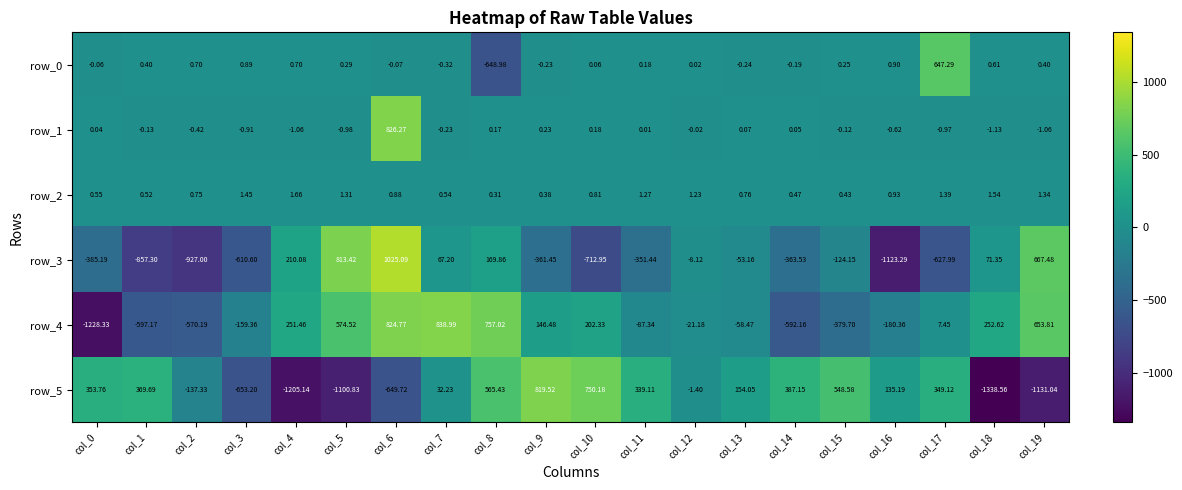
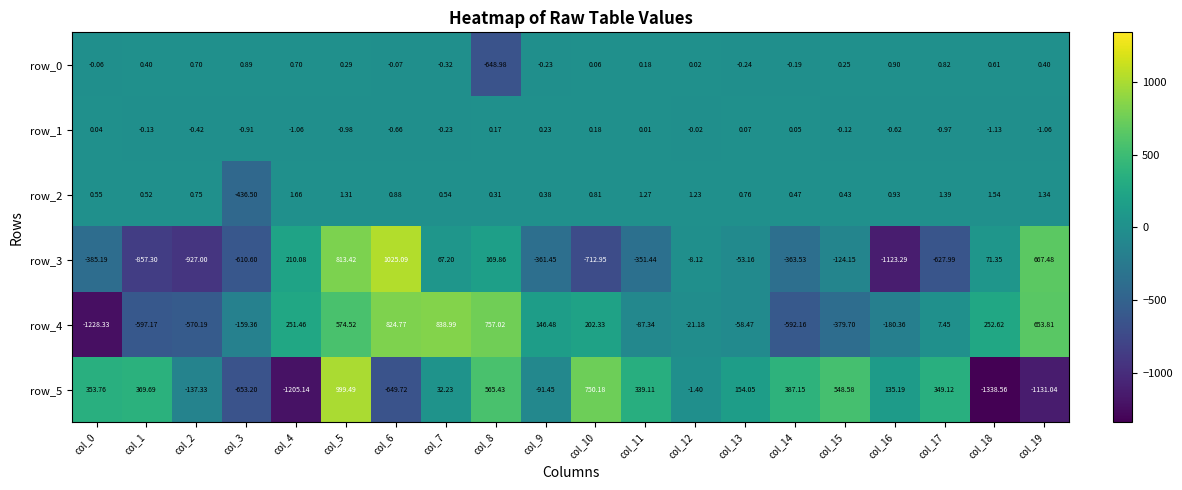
row_0, col_17: 647.29 -> 0.82
row_1, col_6: 826.27 -> -0.66
row_2, col_3: 1.45 -> -436.50
row_5, col_5: -1100.83 -> 999.49
row_5, col_9: 819.52 -> -91.45
